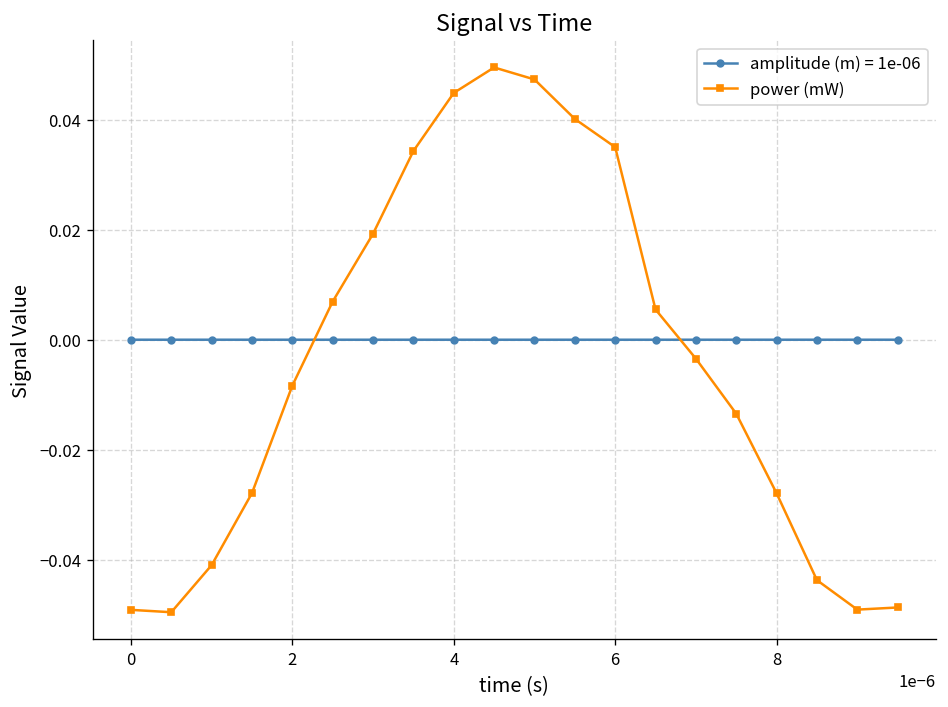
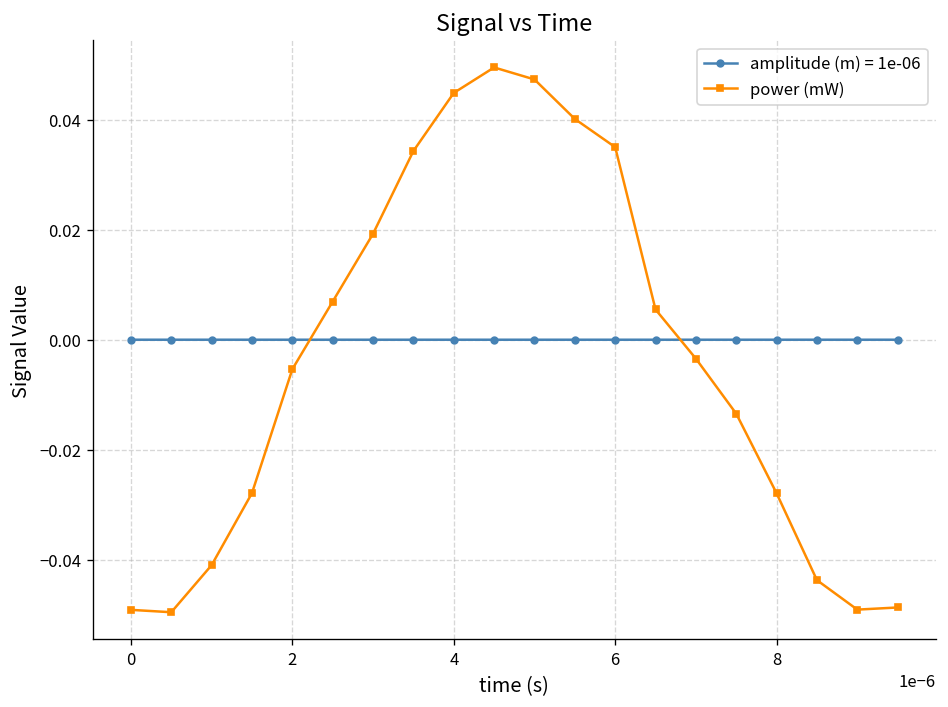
power (mW), 2: -0.008 -> -0.005
